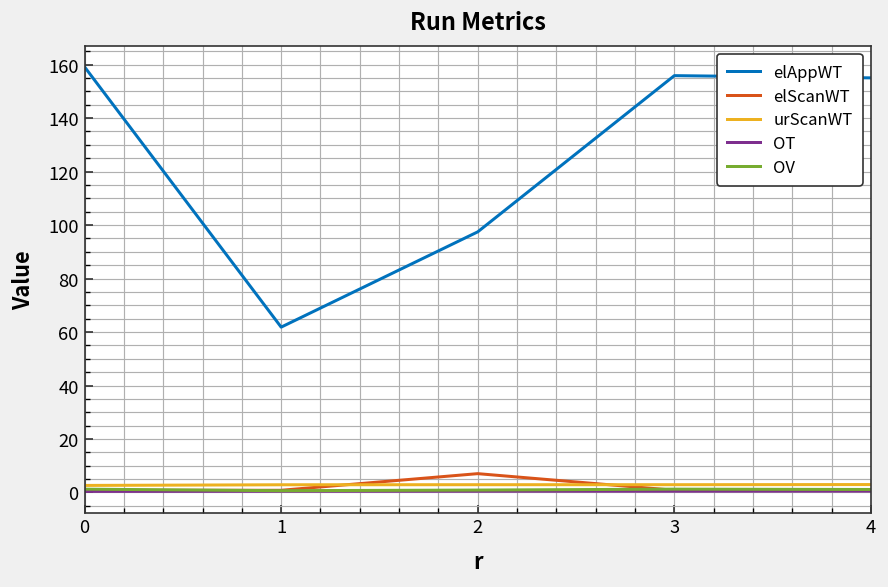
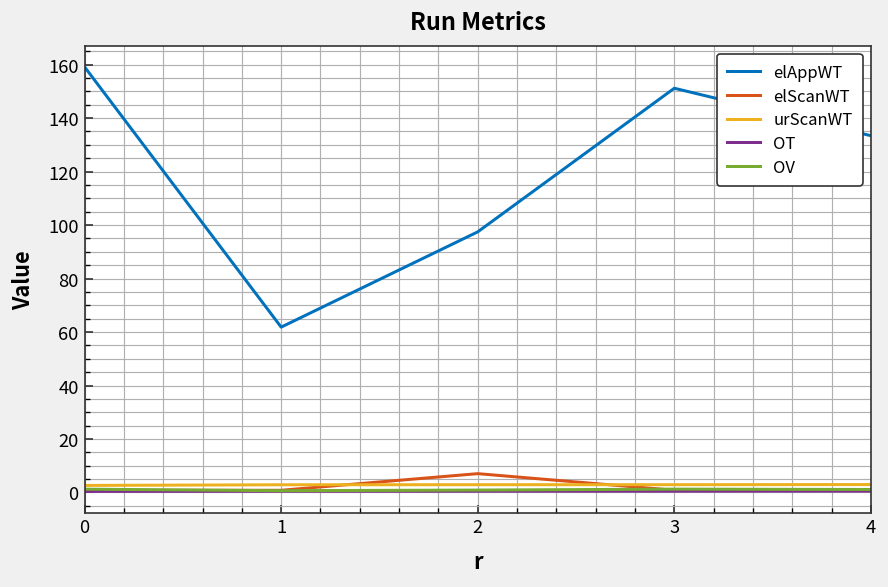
elAppWT, 3: 156 -> 151
elAppWT, 4: 155 -> 133
